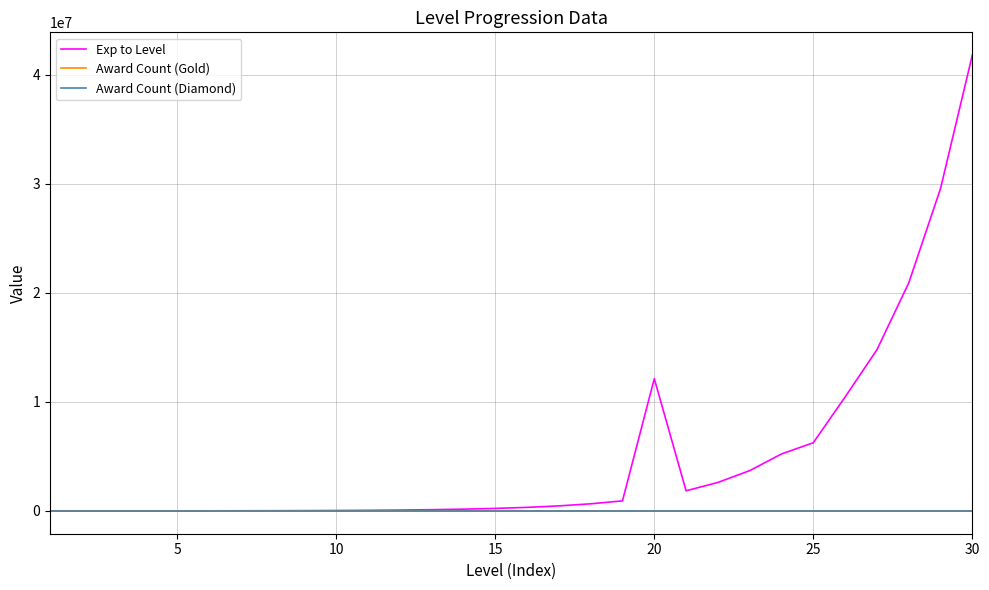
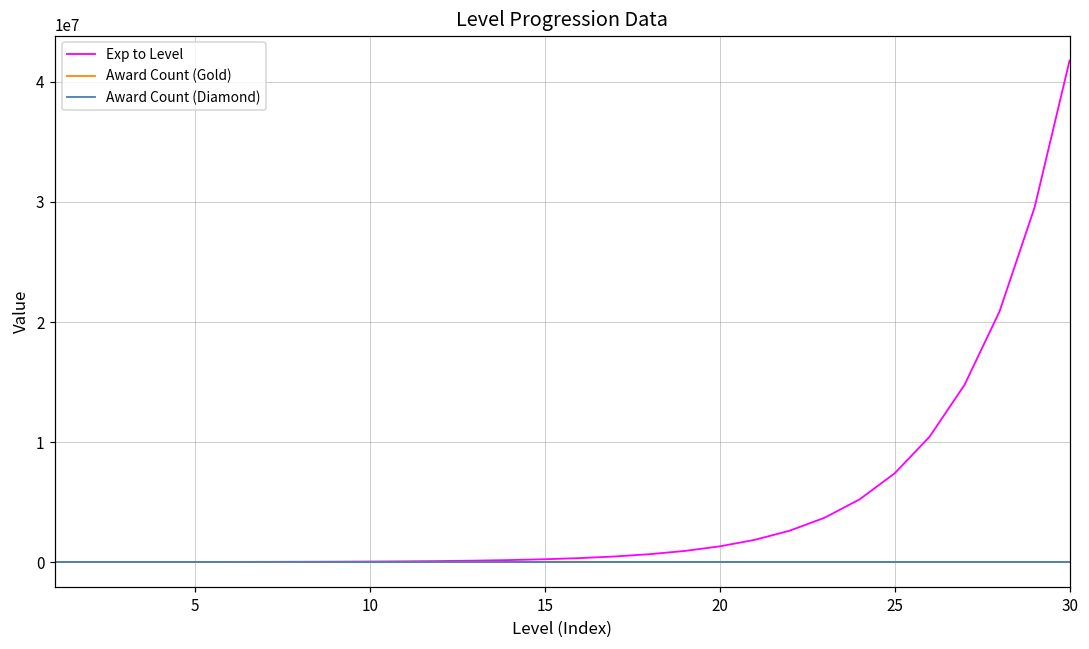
Exp to Level, 20: 12100000 -> 1300000
Exp to Level, 25: 6300000 -> 7400000
